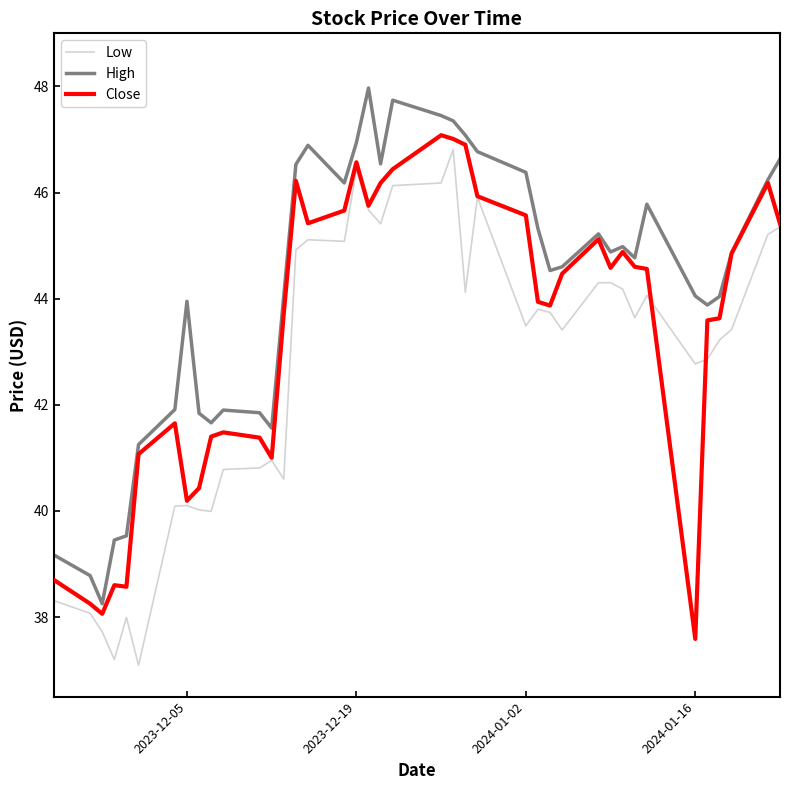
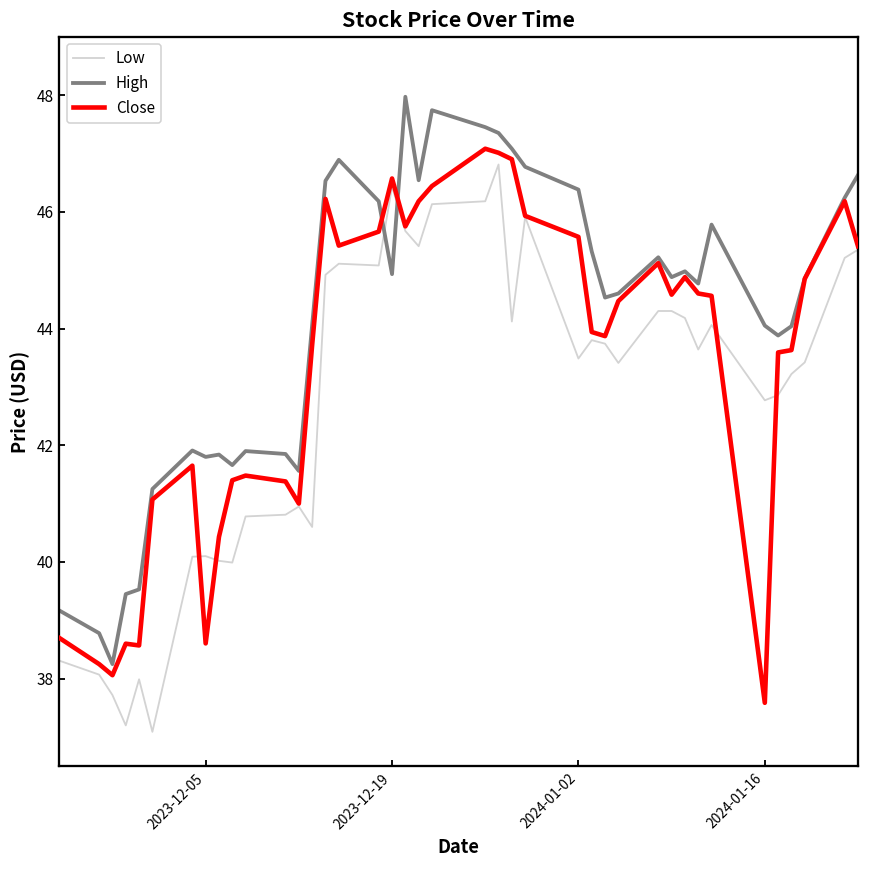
High, 2023-12-05: 44.0 -> 41.8
Close, 2023-12-05: 40.2 -> 38.6
High, 2023-12-19: 46.9 -> 44.9
